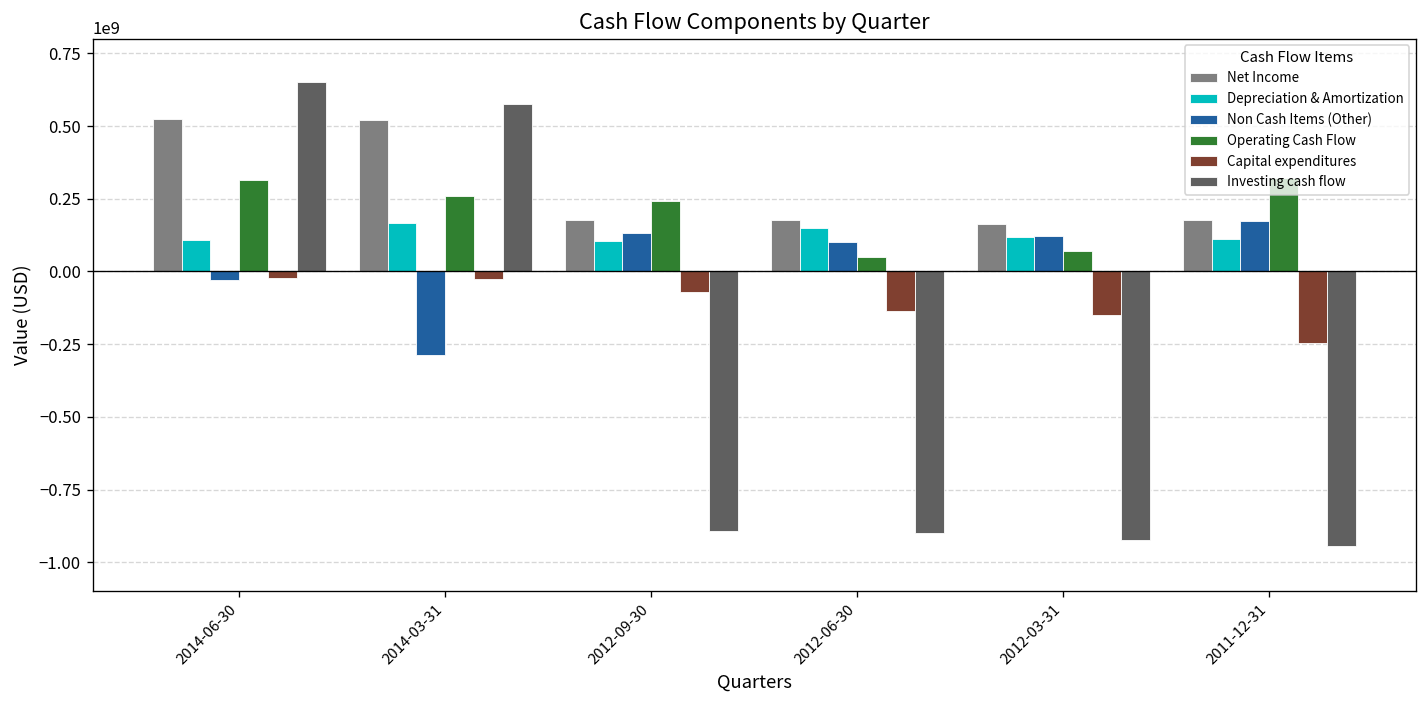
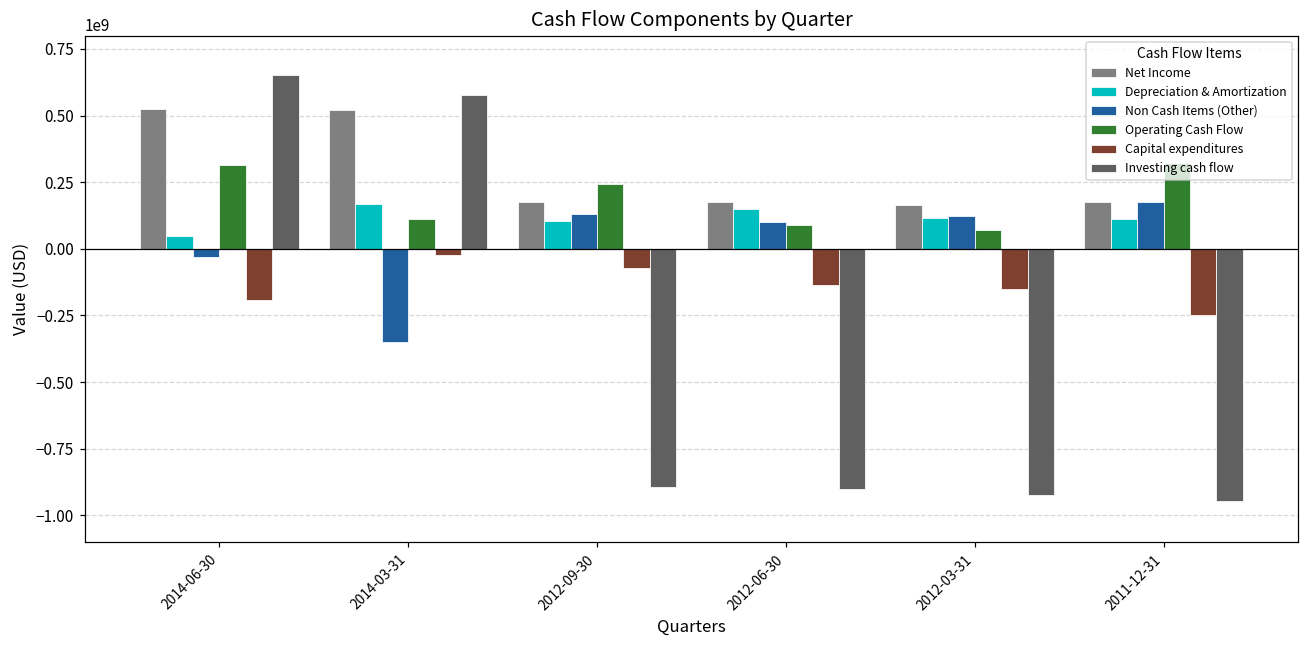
Depreciation & Amortization, 2014-06-30: 110000000 -> 50000000
Capital expenditures, 2014-06-30: -20000000 -> -190000000
Non Cash Items (Other), 2014-03-31: -290000000 -> -350000000
Operating Cash Flow, 2014-03-31: 260000000 -> 110000000
Operating Cash Flow, 2012-06-30: 50000000 -> 90000000
